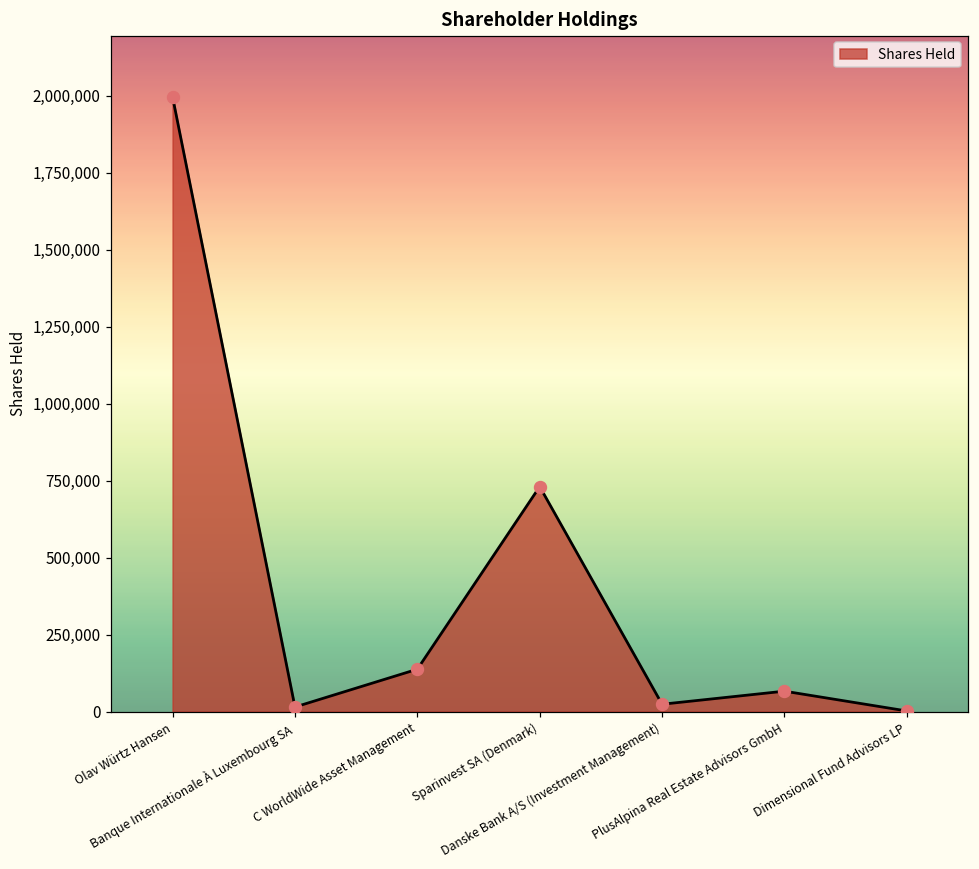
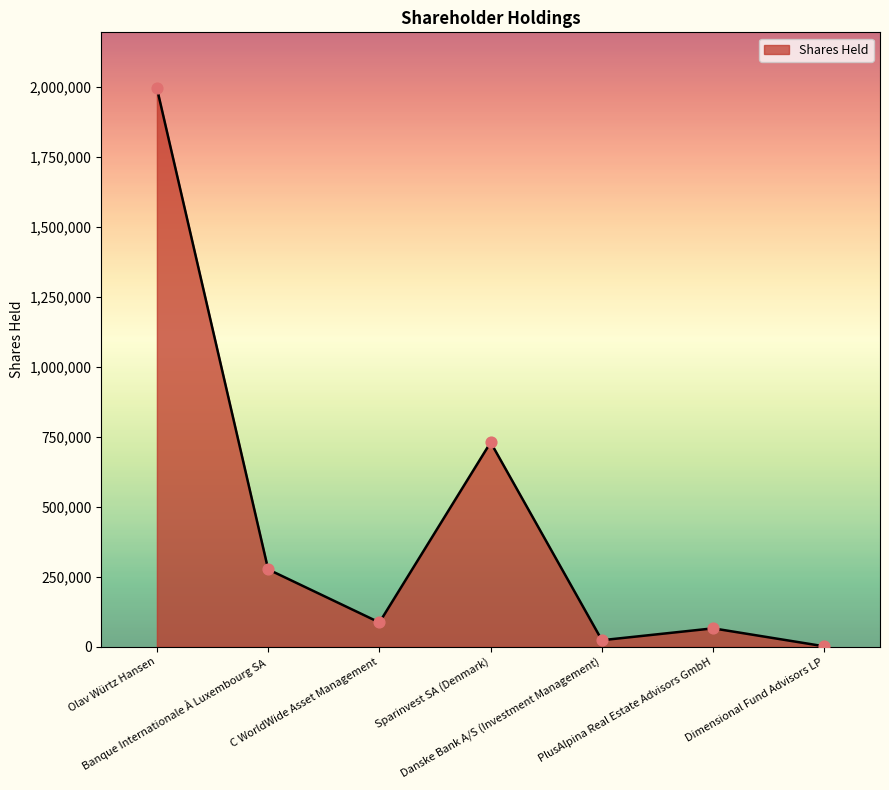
Banque Internationale À Luxembourg SA: 10,000 -> 280,000
C WorldWide Asset Management: 140,000 -> 90,000
